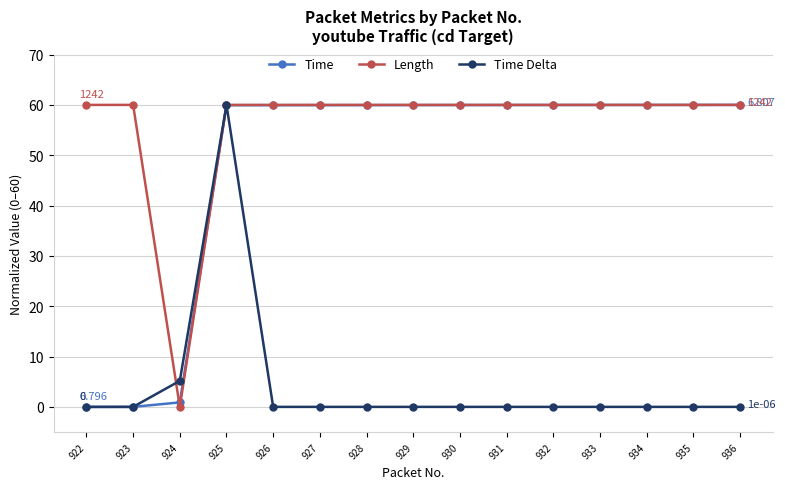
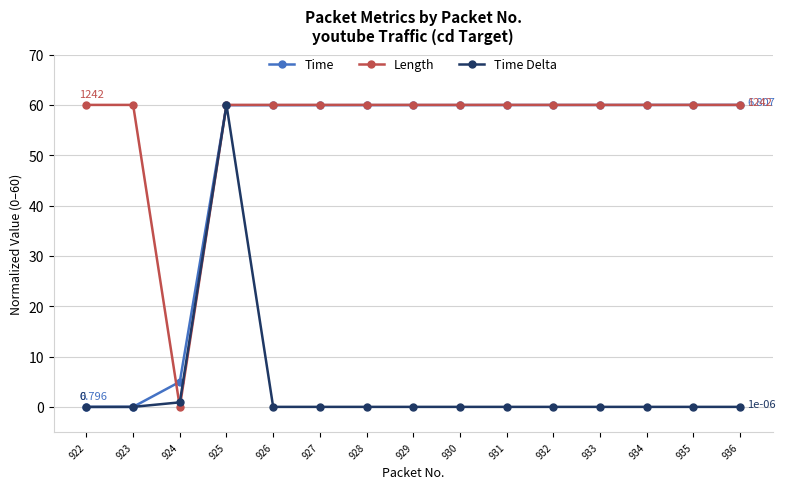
Time, 924: 1 -> 5
Time Delta, 924: 5 -> 1
